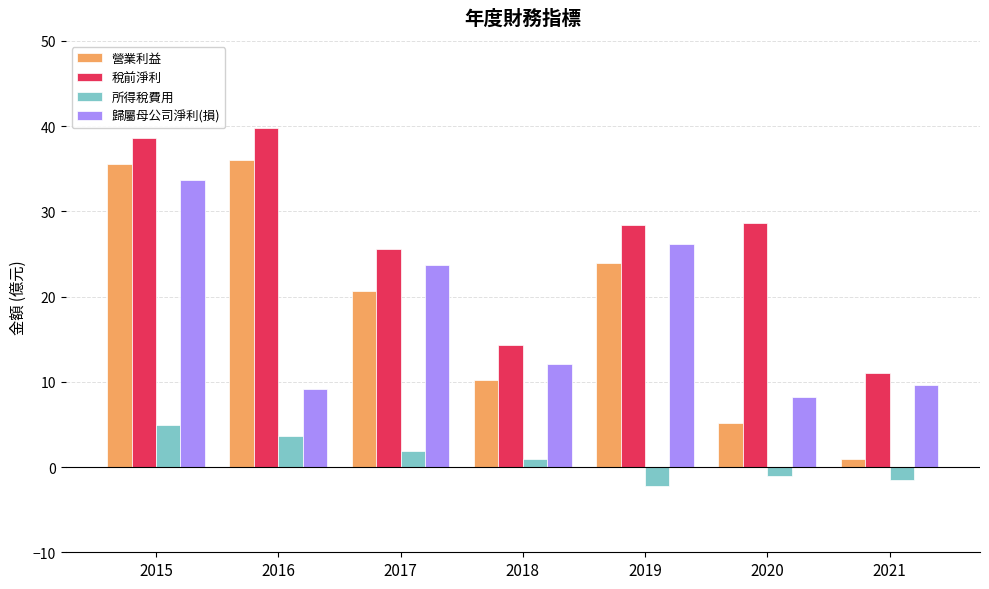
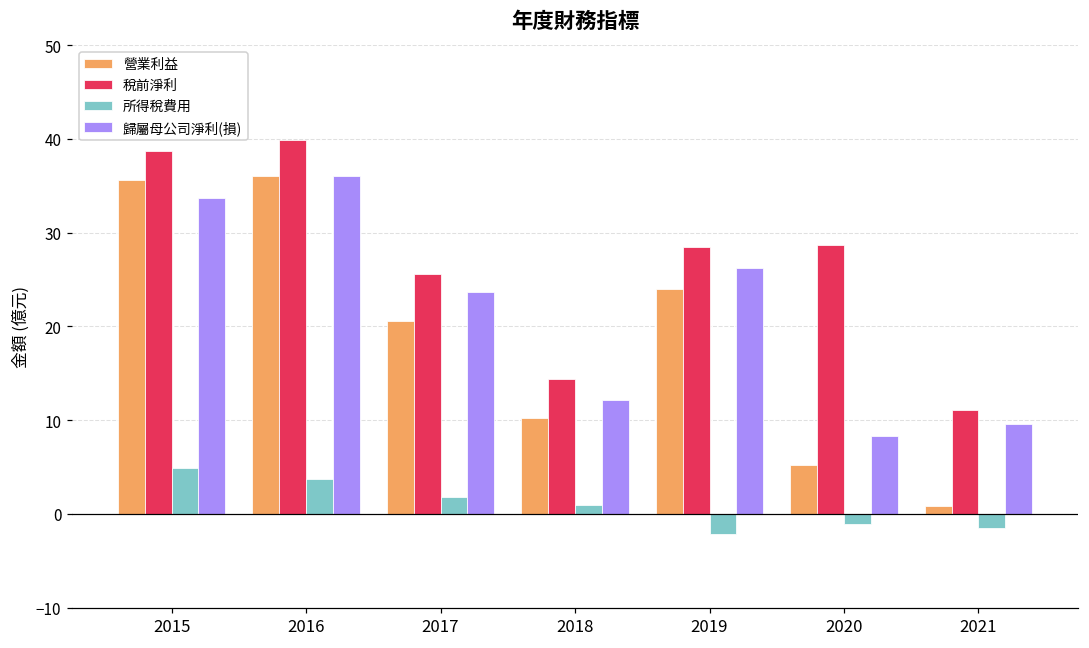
歸屬母公司淨利(損), 2016: 9 -> 36
